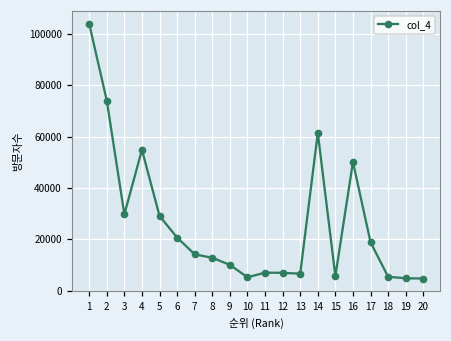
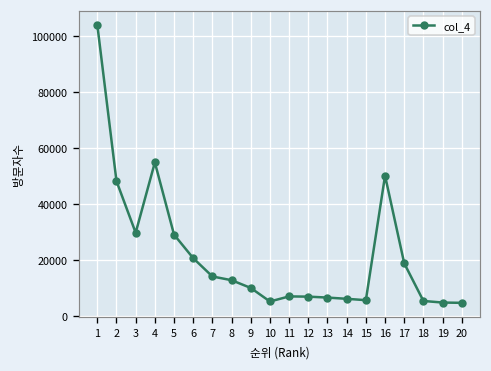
2: 74000 -> 48000
14: 61000 -> 6000
